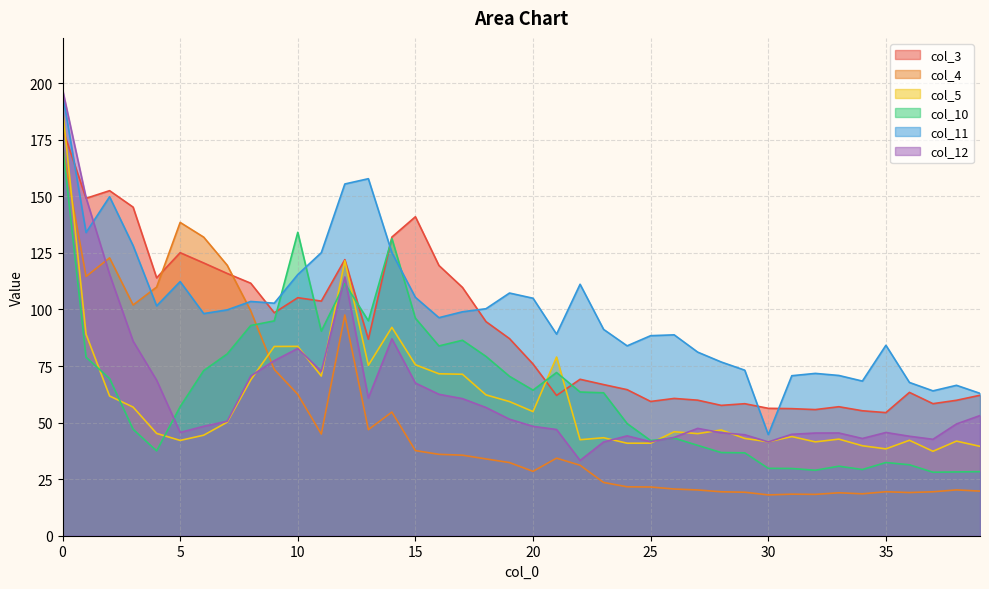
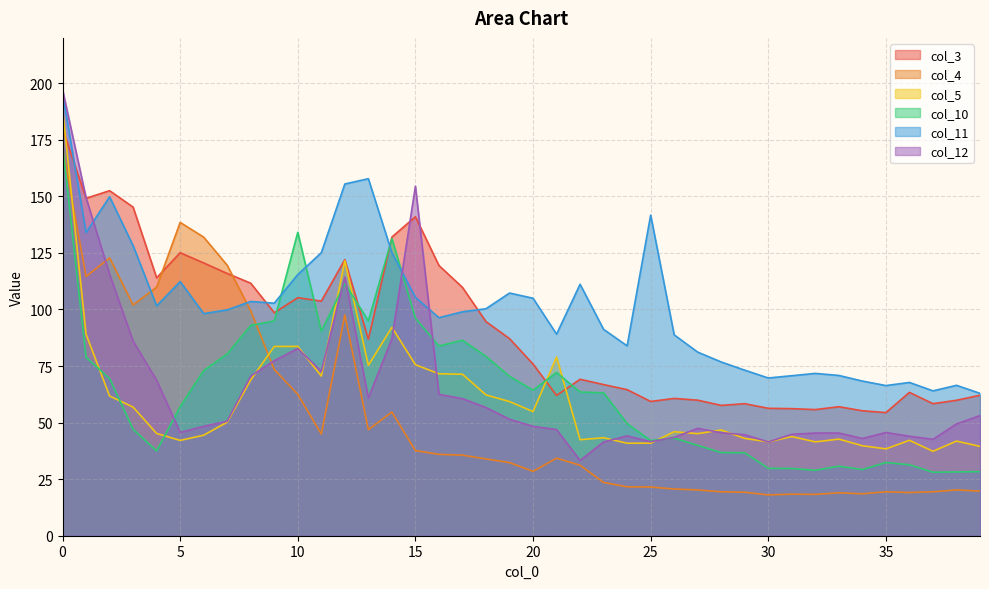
col_12, 15: 67 -> 154
col_11, 25: 88 -> 142
col_11, 30: 45 -> 70
col_11, 35: 84 -> 66
